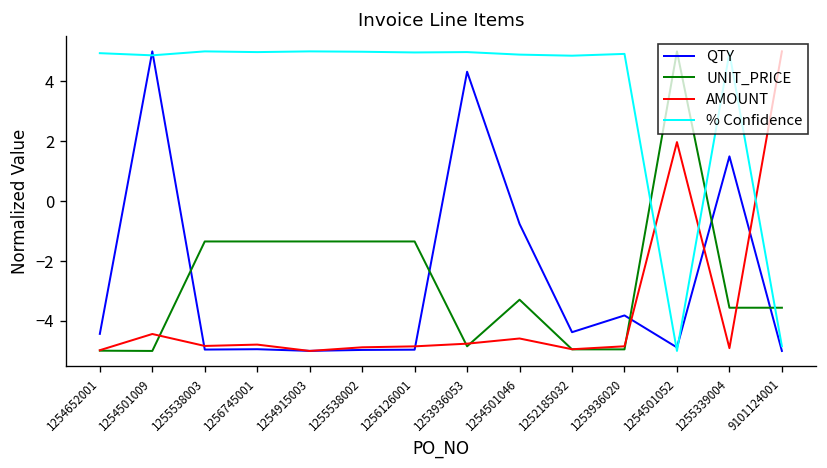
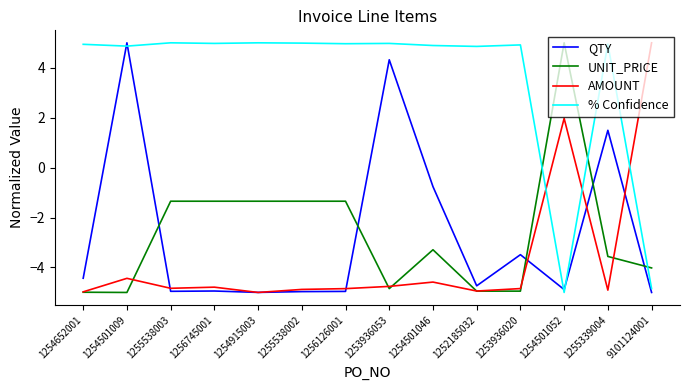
QTY, 1252185032: -4.4 -> -4.7
QTY, 1253936020: -3.8 -> -3.5
UNIT_PRICE, 9101124001: -3.6 -> -4.0
